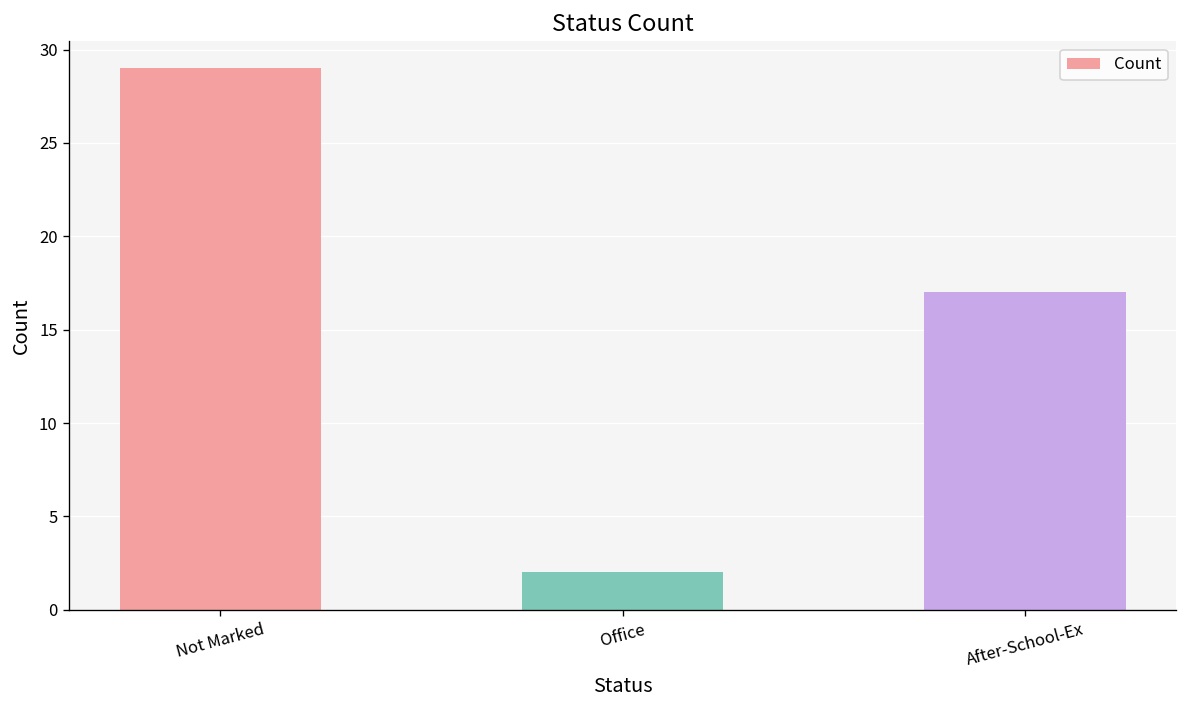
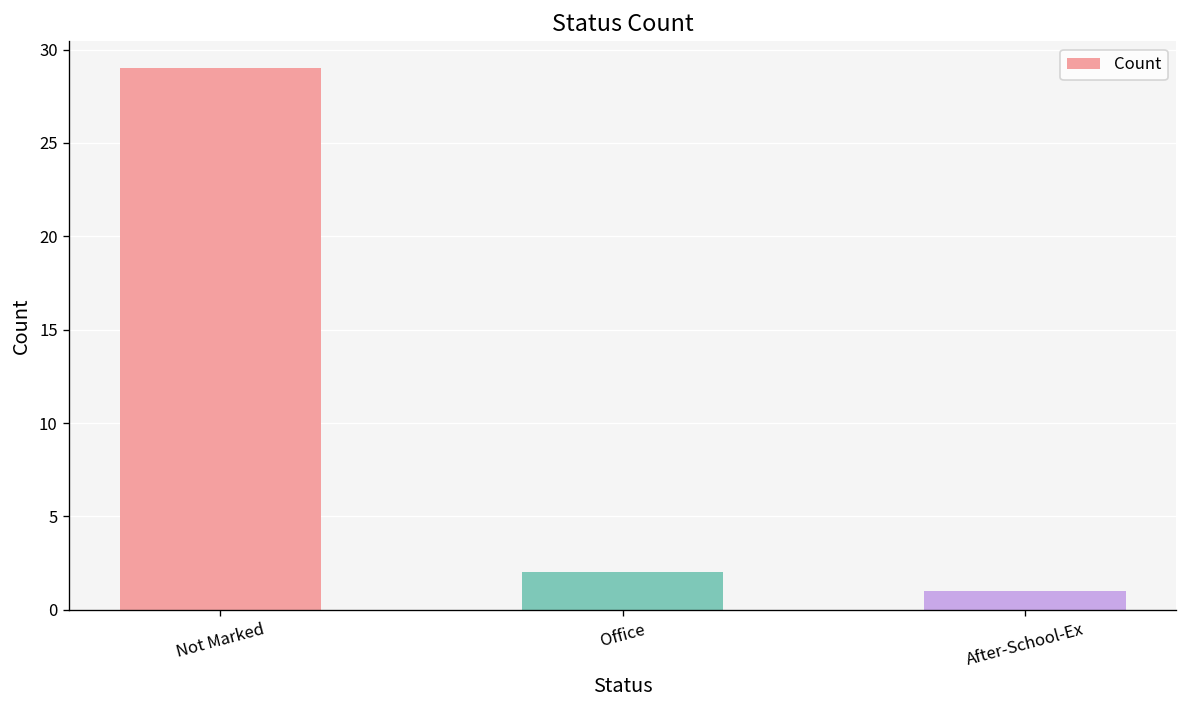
After-School-Ex: 17 -> 1
